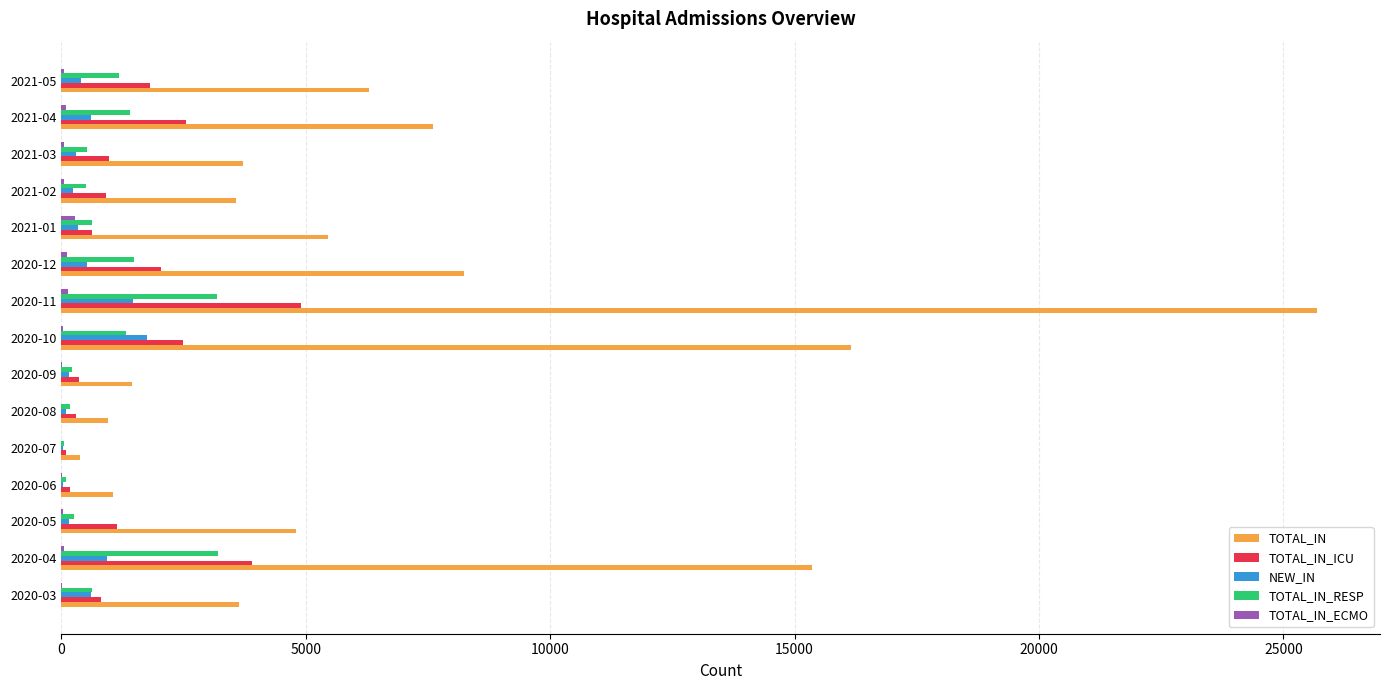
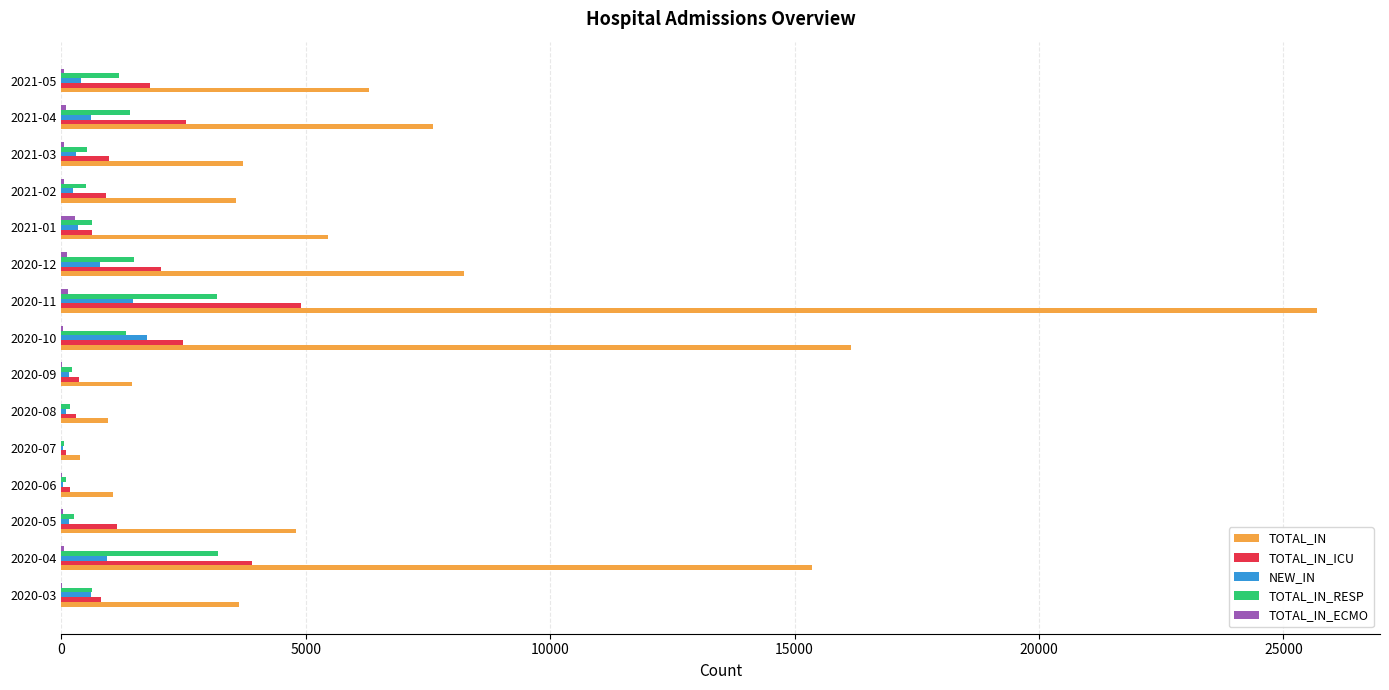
NEW_IN, 2020-12: 500 -> 800
